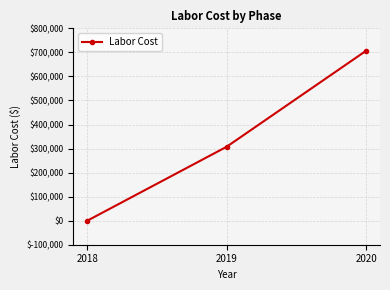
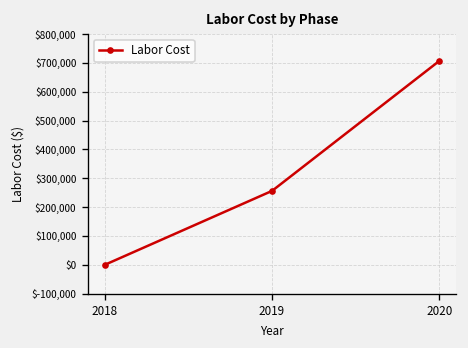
2019: $310,000 -> $260,000
